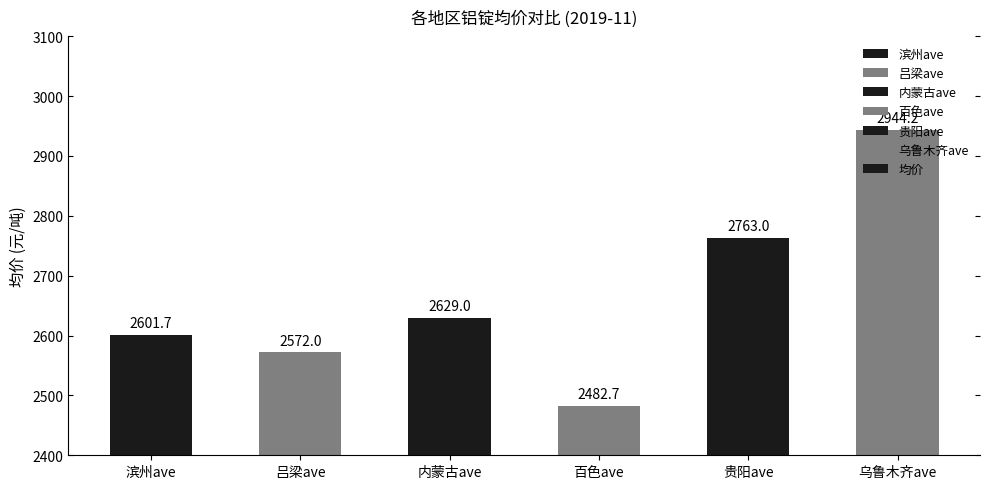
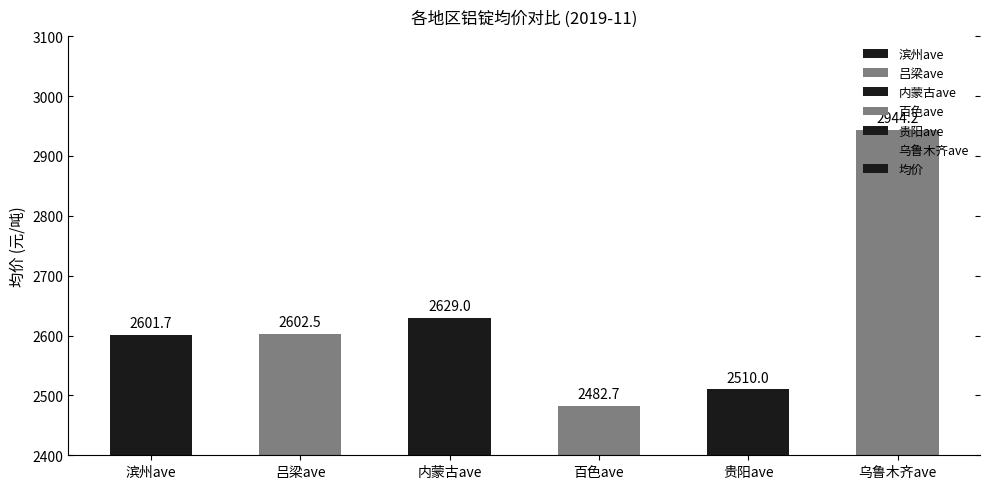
吕梁ave: 2572.0 -> 2602.5
贵阳ave: 2763.0 -> 2510.0
